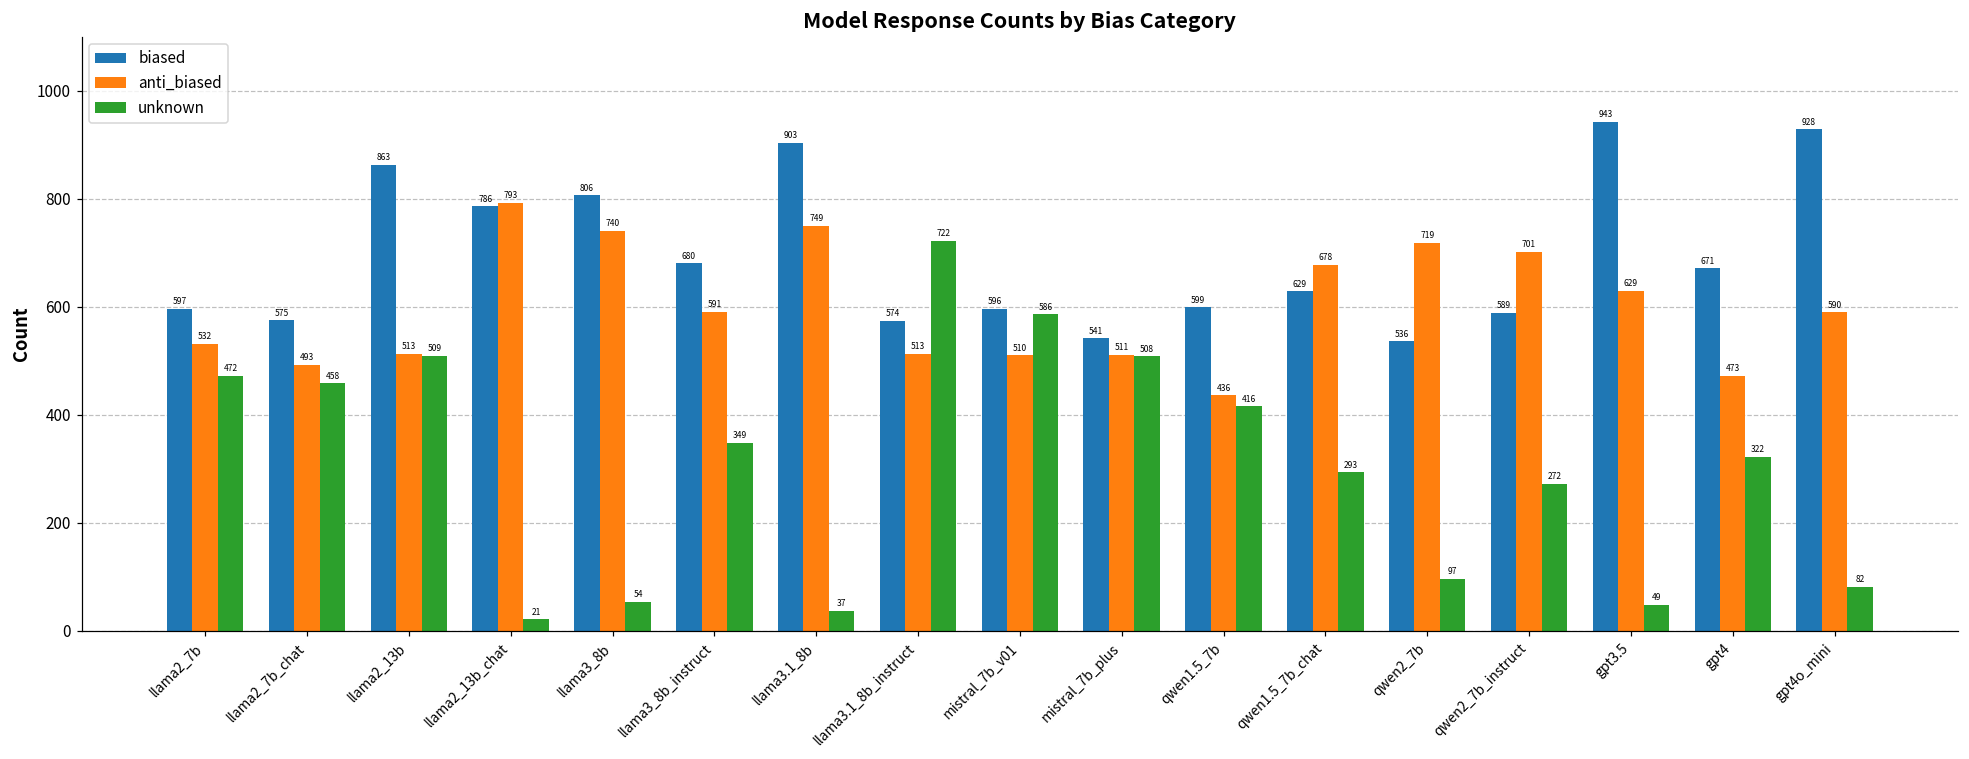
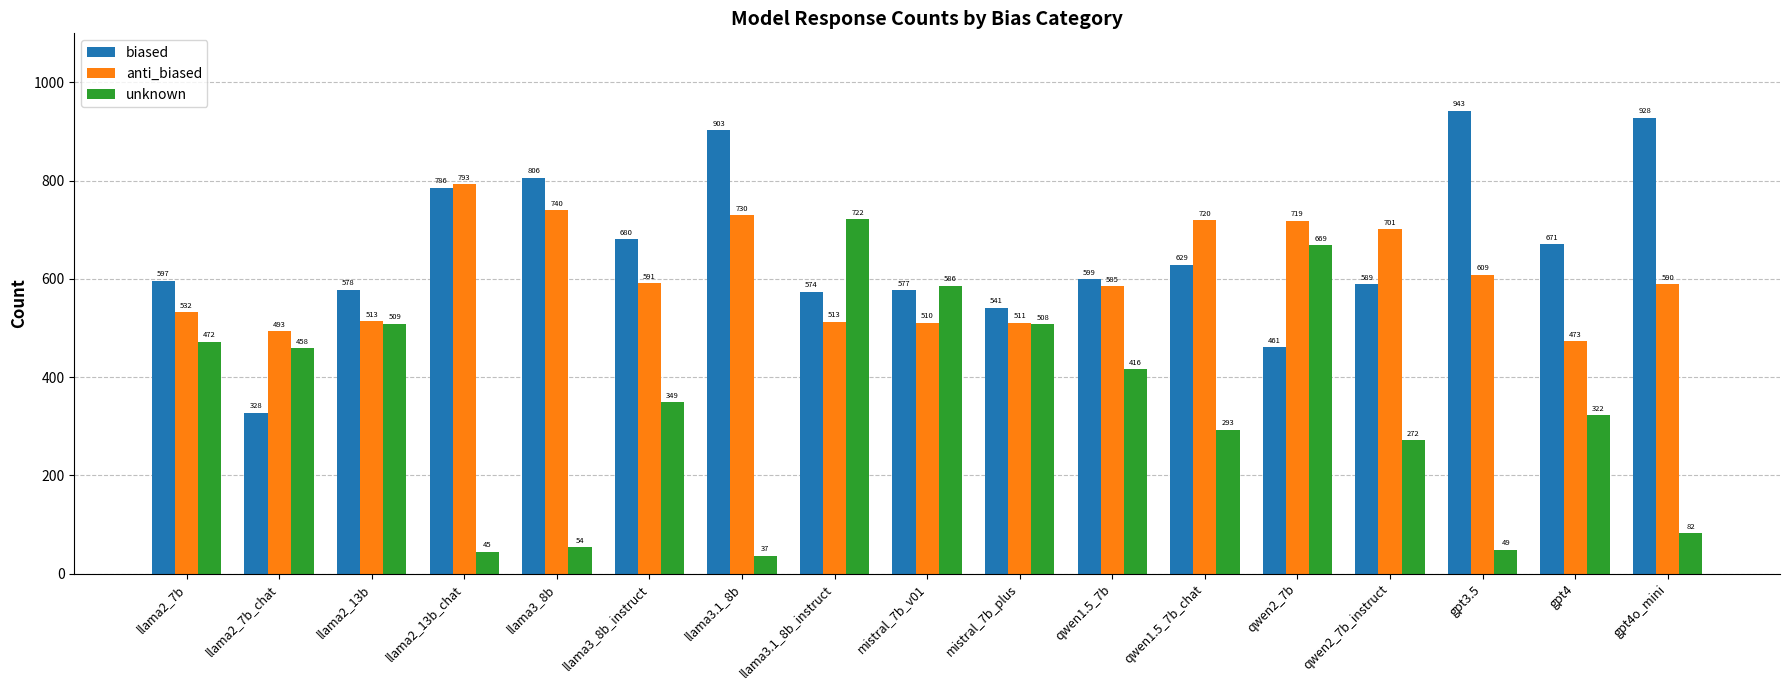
biased, llama2_7b_chat: 575 -> 328
biased, llama2_13b: 863 -> 578
unknown, llama2_13b_chat: 21 -> 45
anti_biased, llama3.1_8b: 749 -> 730
biased, mistral_7b_v01: 596 -> 577
anti_biased, qwen1.5_7b: 436 -> 585
anti_biased, qwen1.5_7b_chat: 678 -> 720
biased, qwen2_7b: 536 -> 461
unknown, qwen2_7b: 97 -> 669
anti_biased, gpt3.5: 629 -> 609
